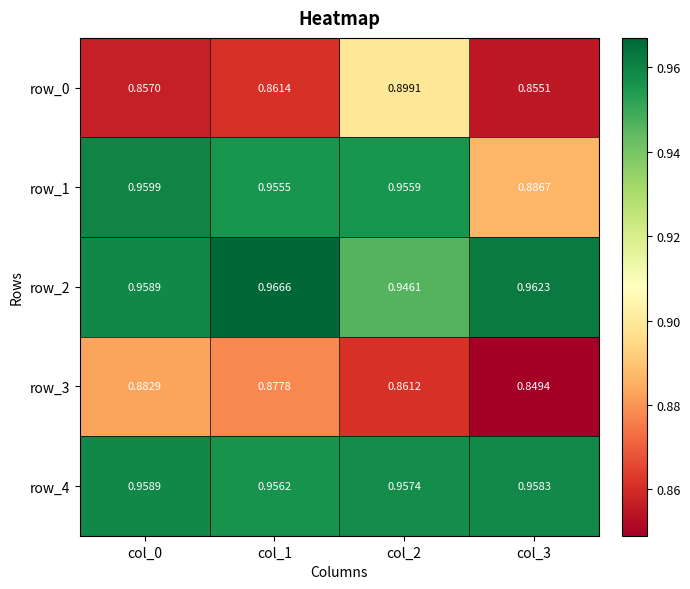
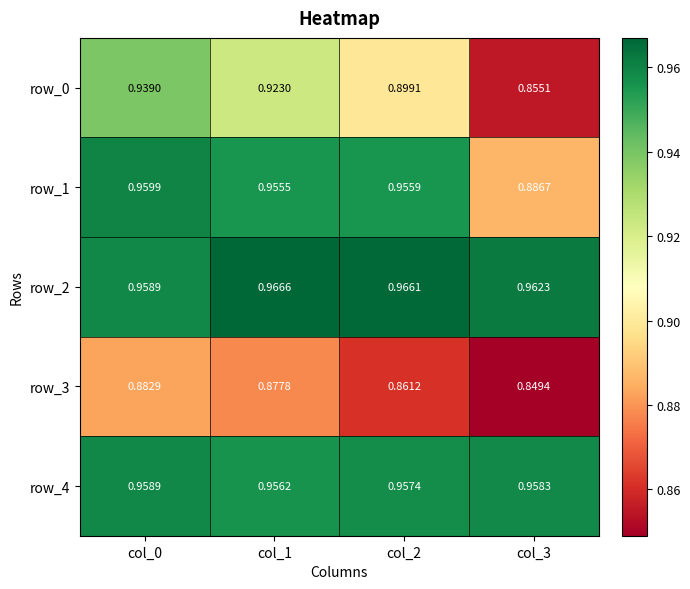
row_0, col_0: 0.8570 -> 0.9390
row_0, col_1: 0.8614 -> 0.9230
row_2, col_2: 0.9461 -> 0.9661
